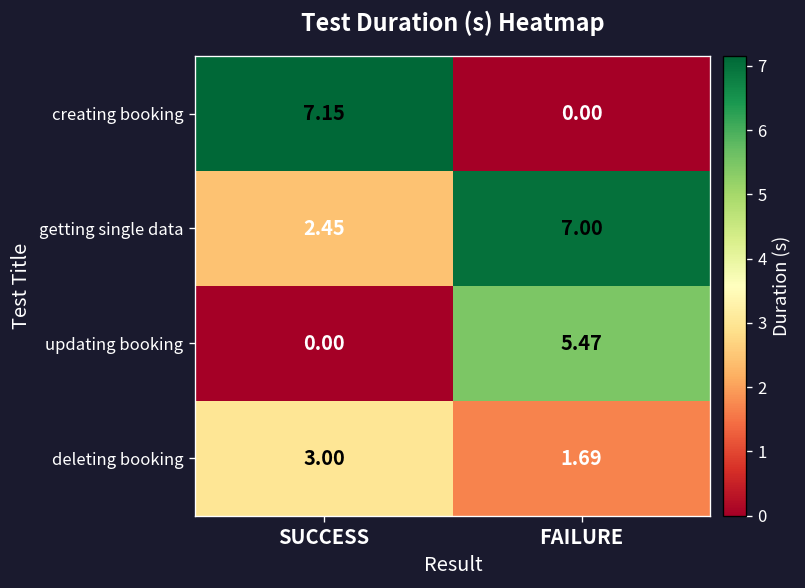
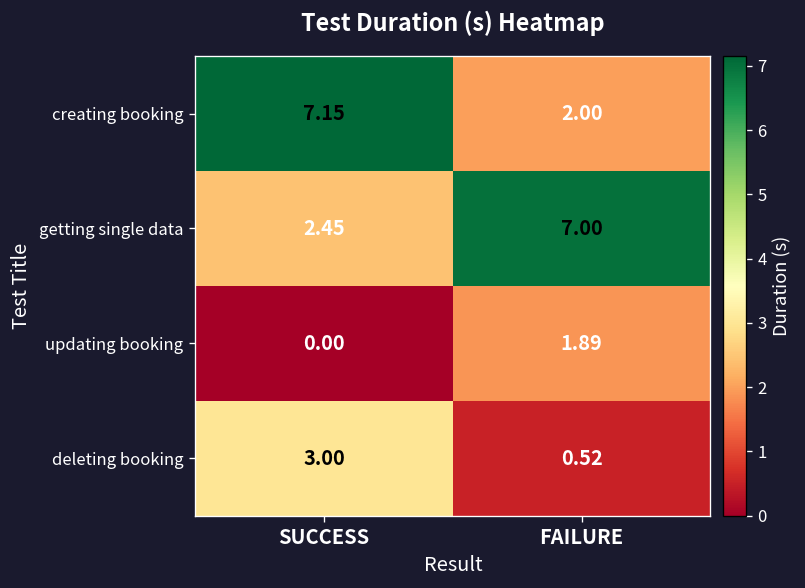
creating booking, FAILURE: 0.00 -> 2.00
updating booking, FAILURE: 5.47 -> 1.89
deleting booking, FAILURE: 1.69 -> 0.52
